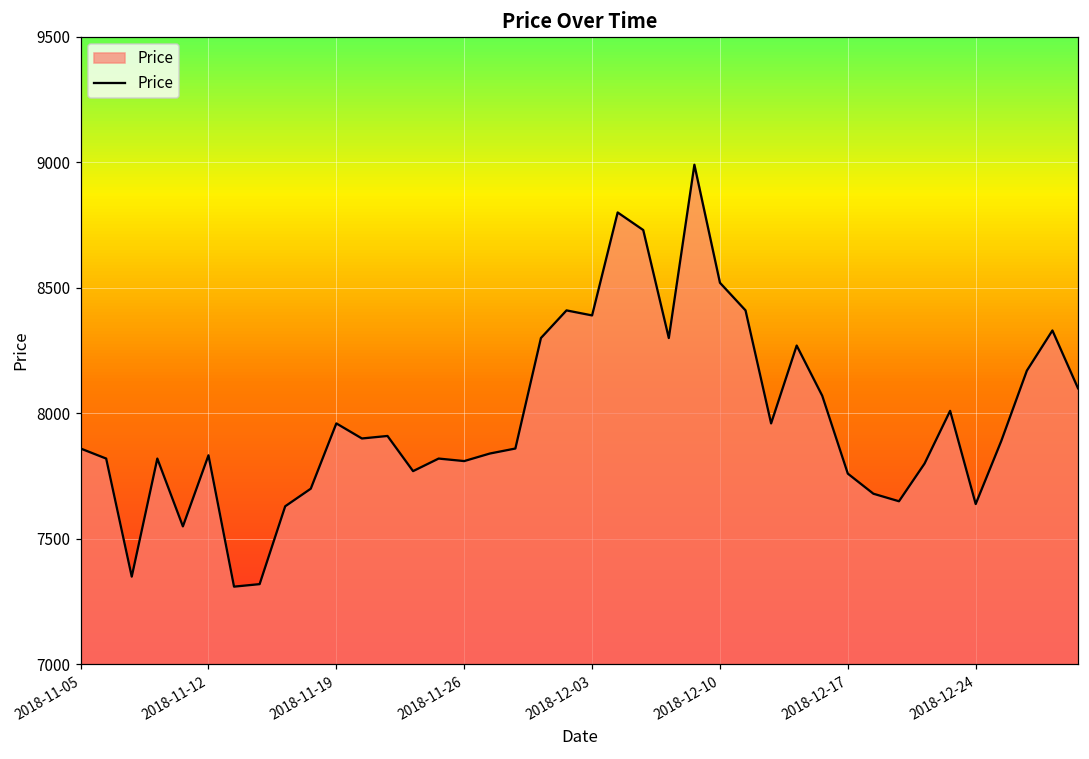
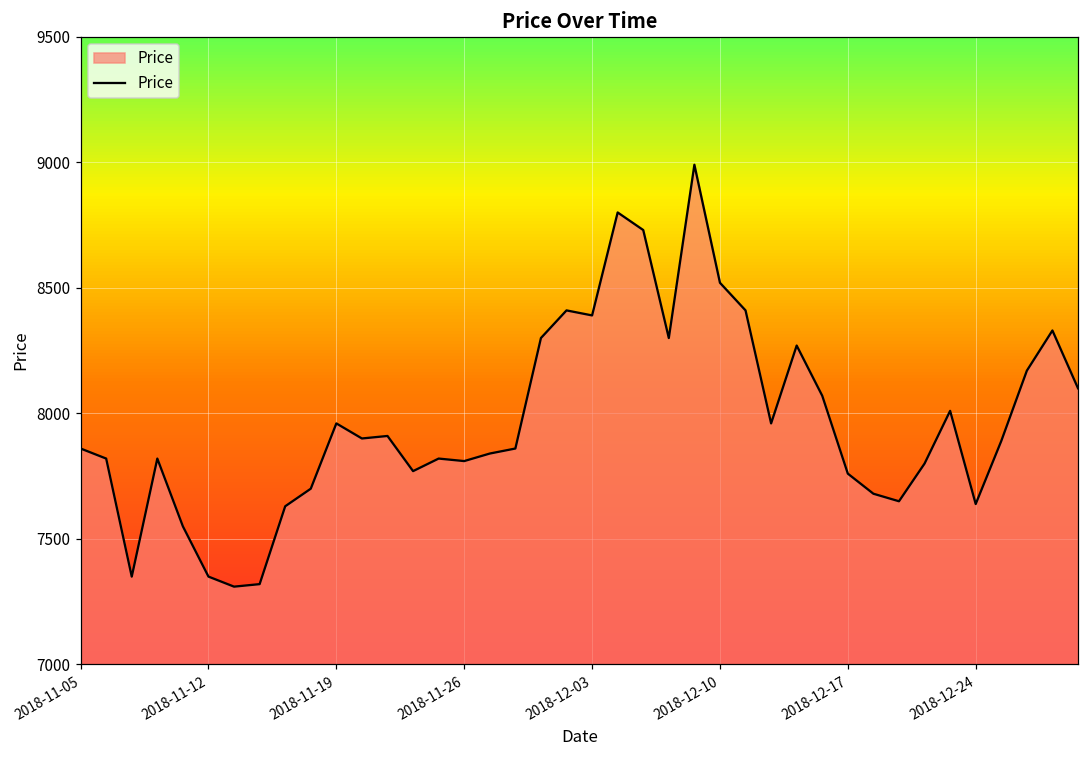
2018-11-12: 7830 -> 7350
